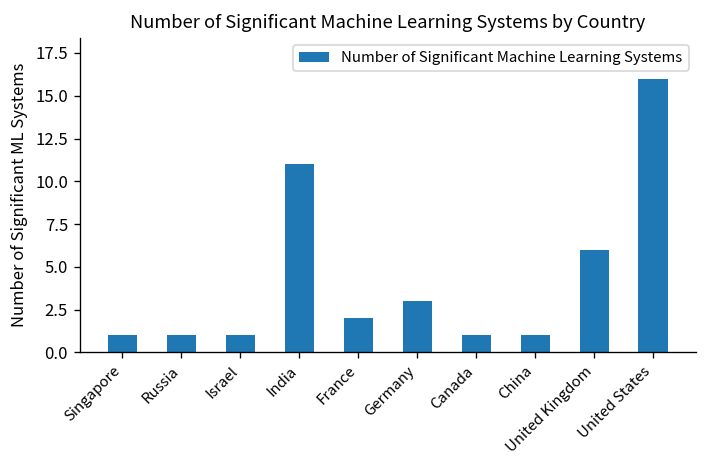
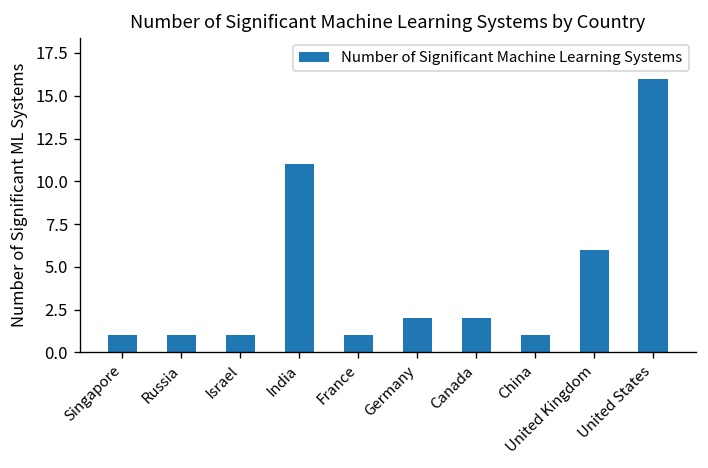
France: 2 -> 1
Germany: 3 -> 2
Canada: 1 -> 2
